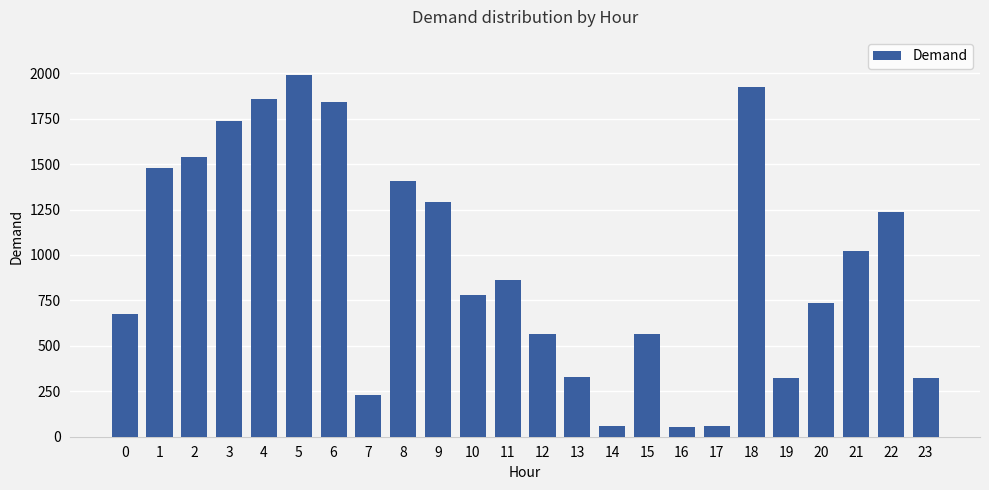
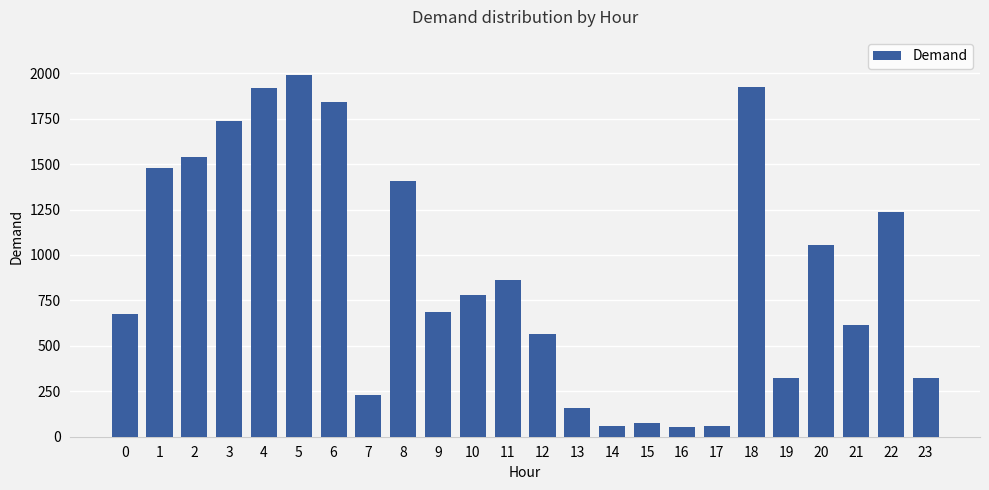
4: 1860 -> 1920
9: 1290 -> 690
13: 330 -> 160
15: 570 -> 70
20: 740 -> 1060
21: 1020 -> 610
